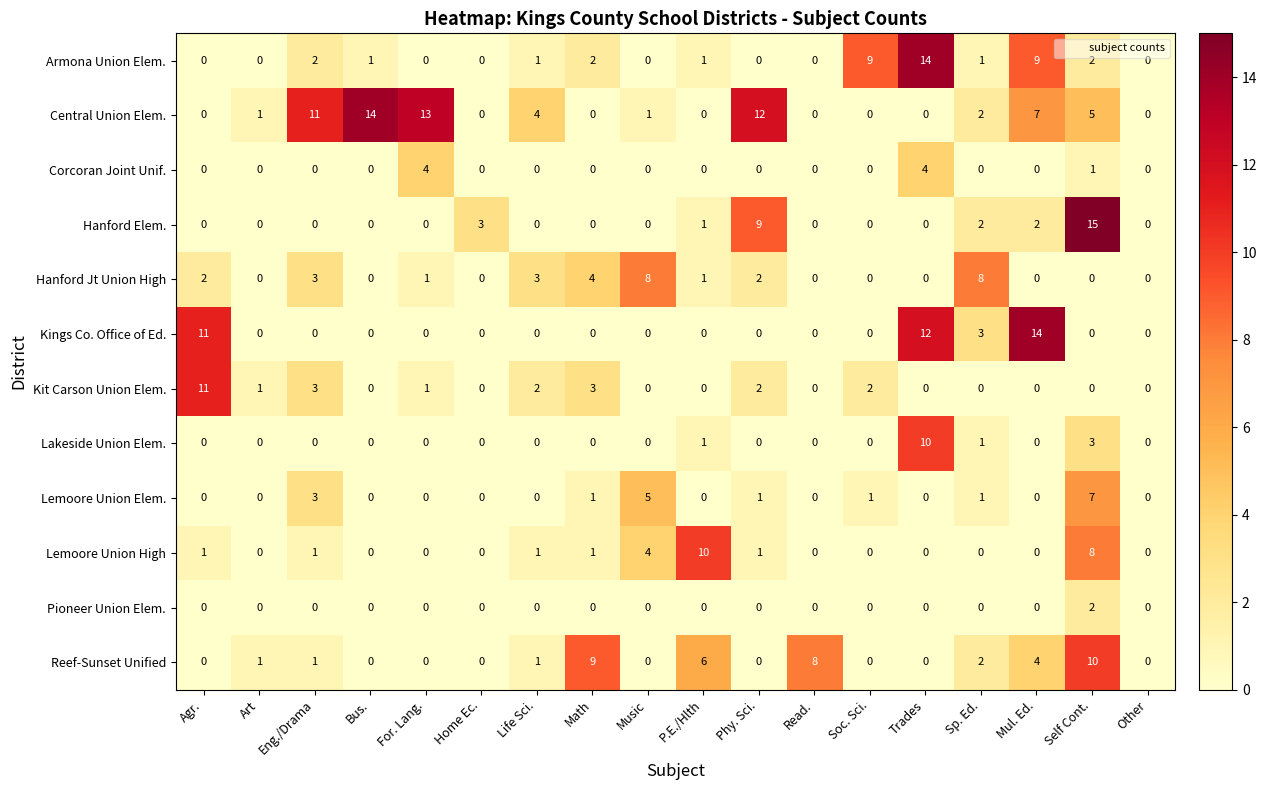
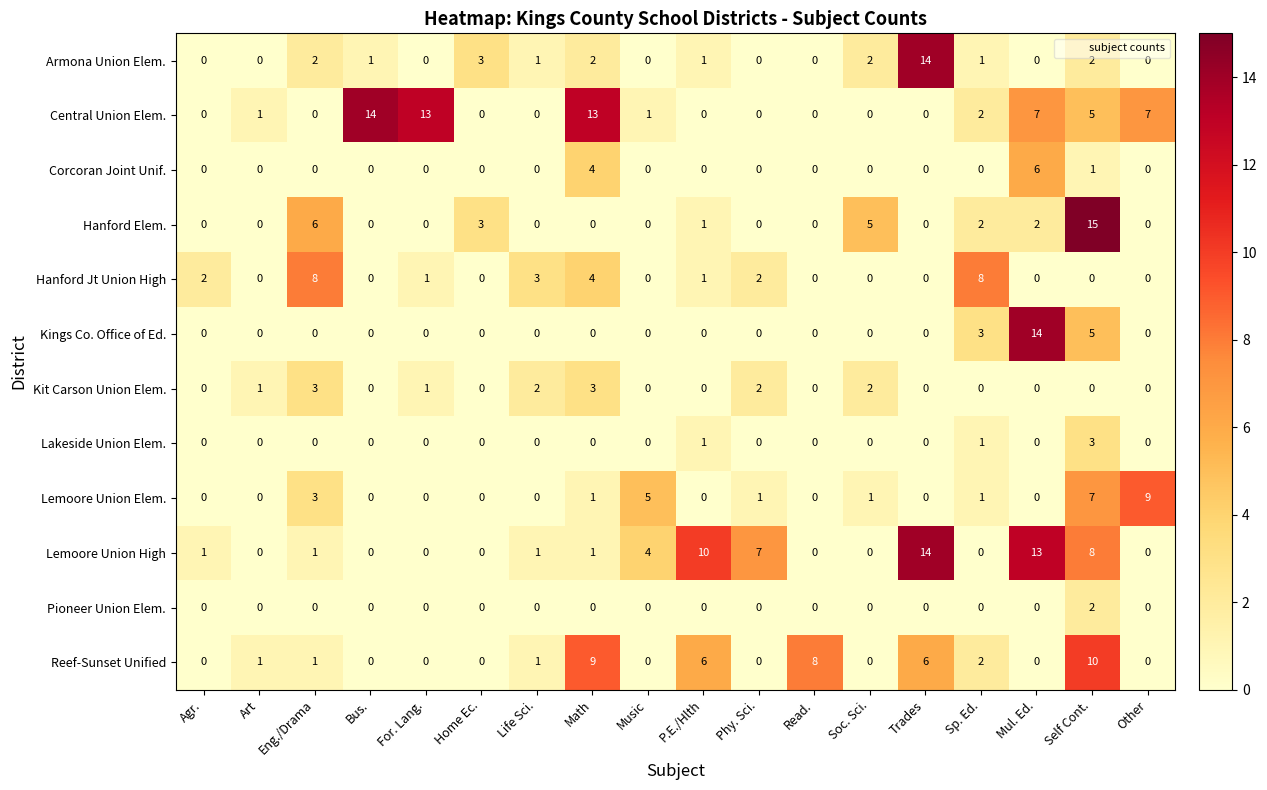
Armona Union Elem., Home Ec.: 0 -> 3
Armona Union Elem., Soc. Sci.: 9 -> 2
Armona Union Elem., Mul. Ed.: 9 -> 0
Central Union Elem., Eng./Drama: 11 -> 0
Central Union Elem., Life Sci.: 4 -> 0
Central Union Elem., Math: 0 -> 13
Central Union Elem., Phy. Sci.: 12 -> 0
Central Union Elem., Other: 0 -> 7
Corcoran Joint Unif., For. Lang.: 4 -> 0
Corcoran Joint Unif., Math: 0 -> 4
Corcoran Joint Unif., Trades: 4 -> 0
Corcoran Joint Unif., Mul. Ed.: 0 -> 6
Hanford Elem., Eng./Drama: 0 -> 6
Hanford Elem., Phy. Sci.: 9 -> 0
Hanford Elem., Soc. Sci.: 0 -> 5
Hanford Jt Union High, Eng./Drama: 3 -> 8
Hanford Jt Union High, Music: 8 -> 0
Kings Co. Office of Ed., Agr.: 11 -> 0
Kings Co. Office of Ed., Trades: 12 -> 0
Kings Co. Office of Ed., Self Cont.: 0 -> 5
Kit Carson Union Elem., Agr.: 11 -> 0
Lakeside Union Elem., Trades: 10 -> 0
Lemoore Union Elem., Other: 0 -> 9
Lemoore Union High, Phy. Sci.: 1 -> 7
Lemoore Union High, Trades: 0 -> 14
Lemoore Union High, Mul. Ed.: 0 -> 13
Reef-Sunset Unified, Trades: 0 -> 6
Reef-Sunset Unified, Mul. Ed.: 4 -> 0
